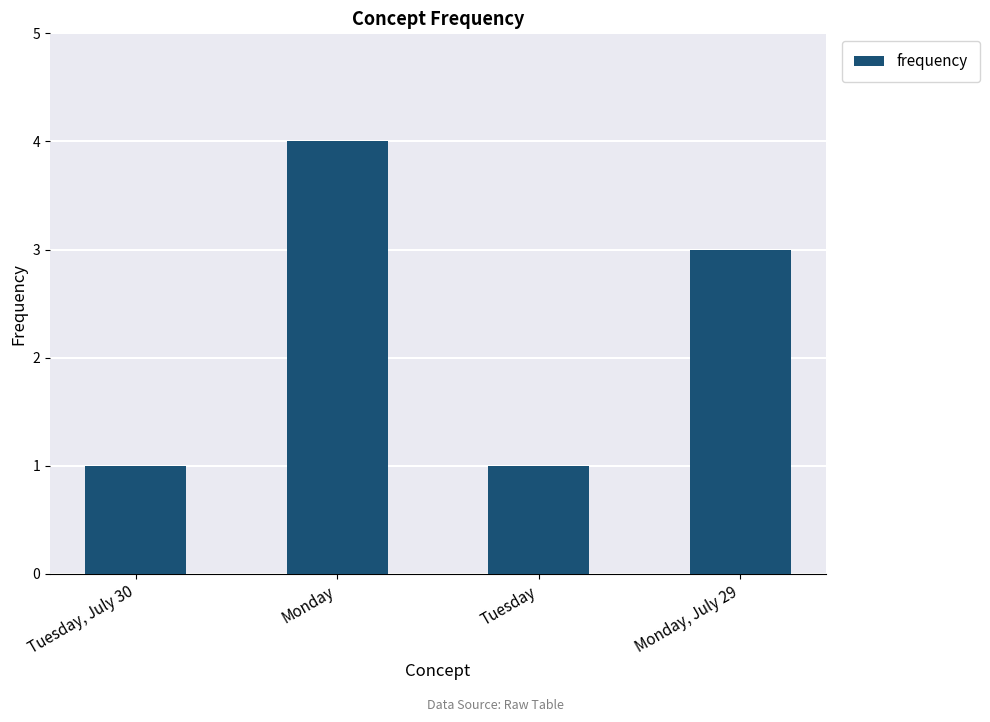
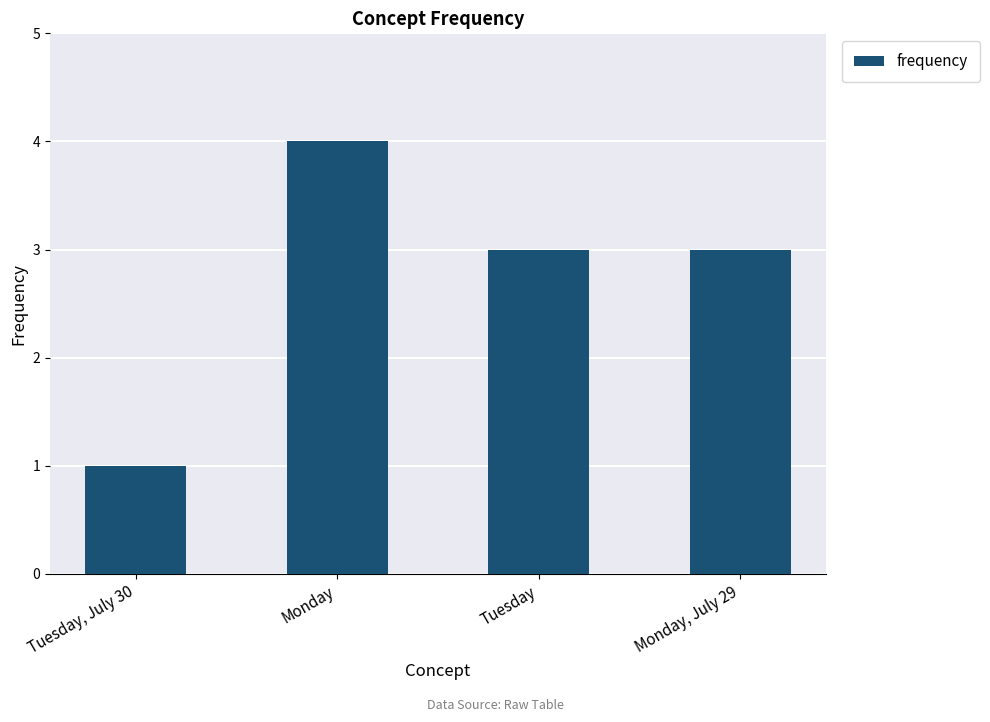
Tuesday: 1 -> 3
